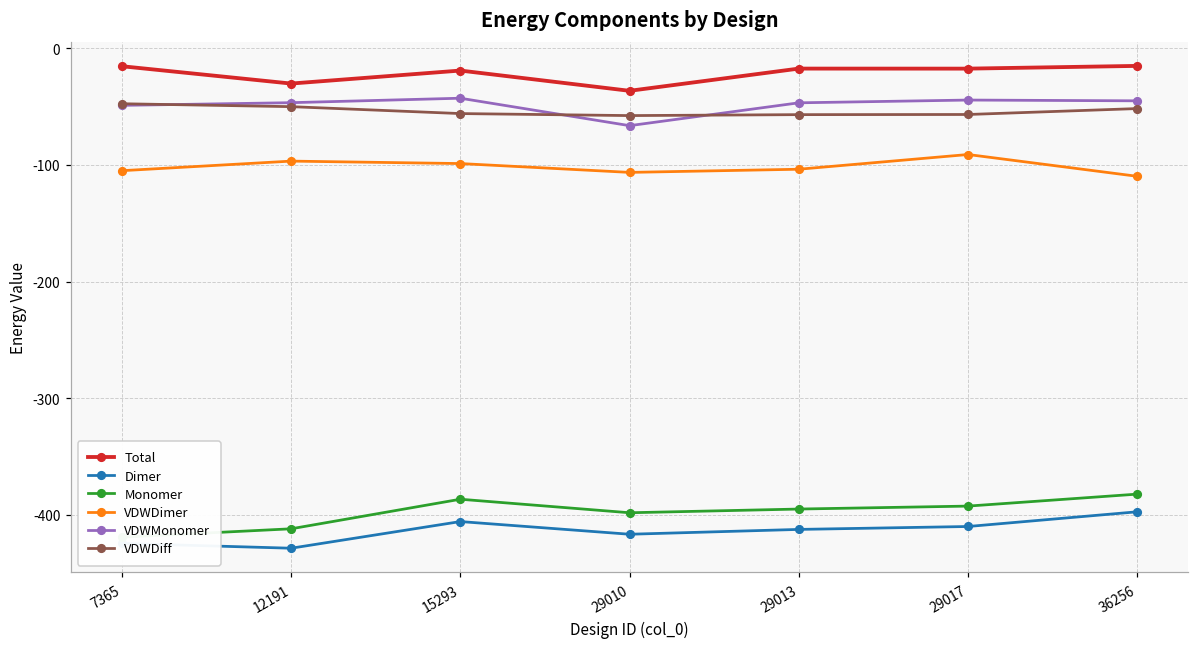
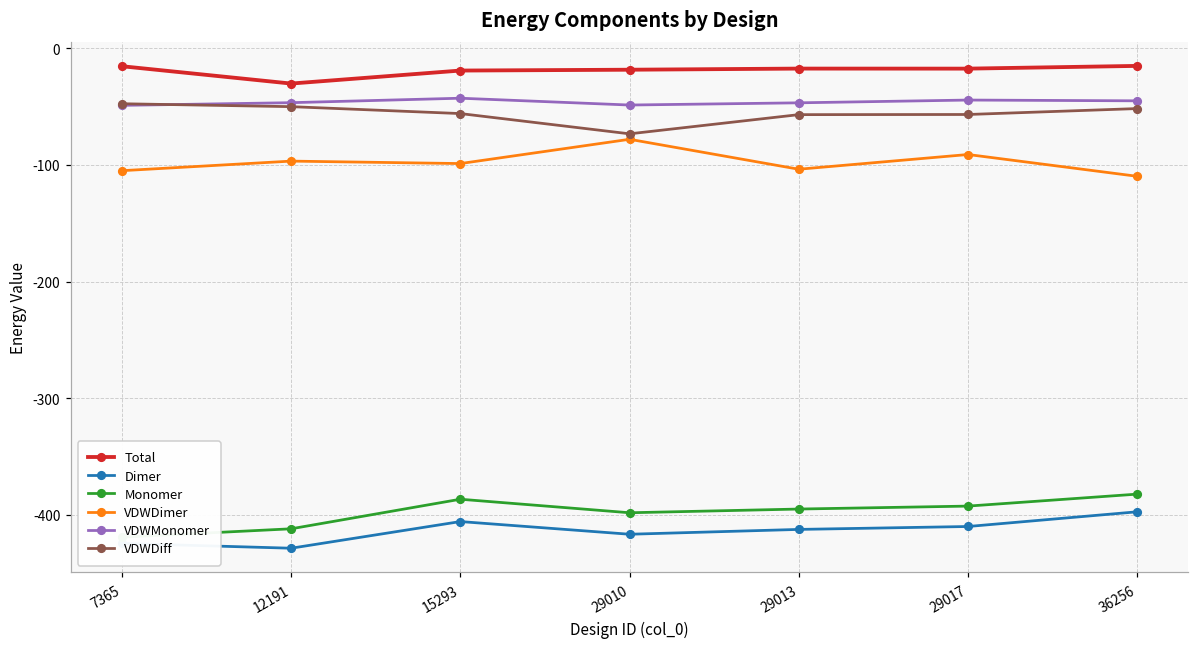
Total, 29010: -37 -> -18
VDWDimer, 29010: -106 -> -78
VDWMonomer, 29010: -66 -> -49
VDWDiff, 29010: -58 -> -73
